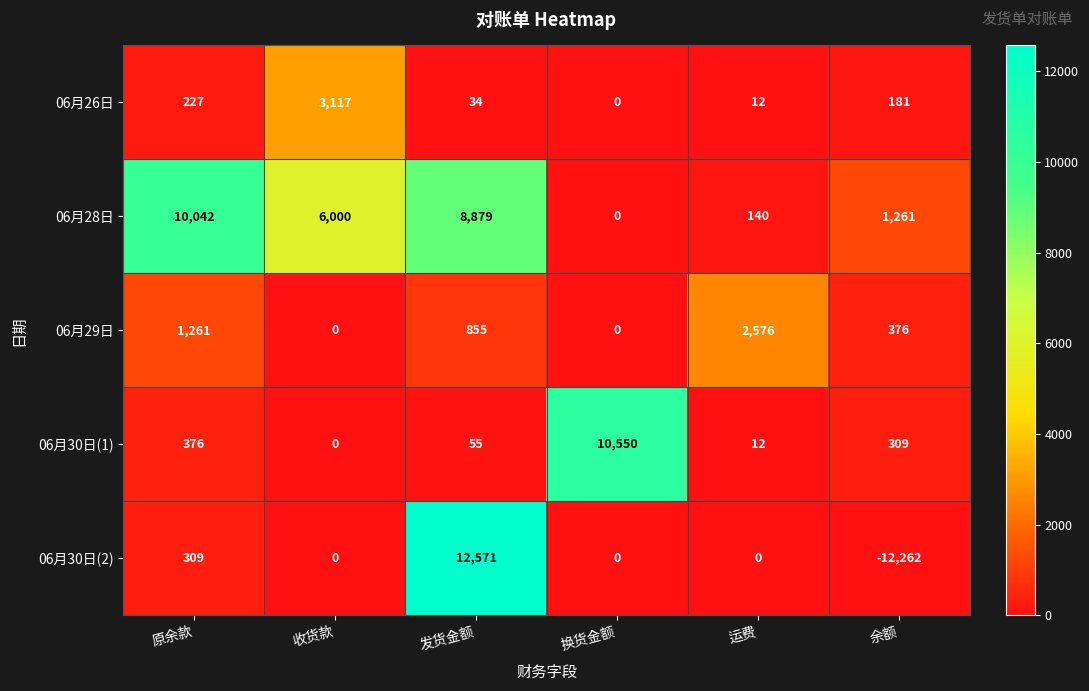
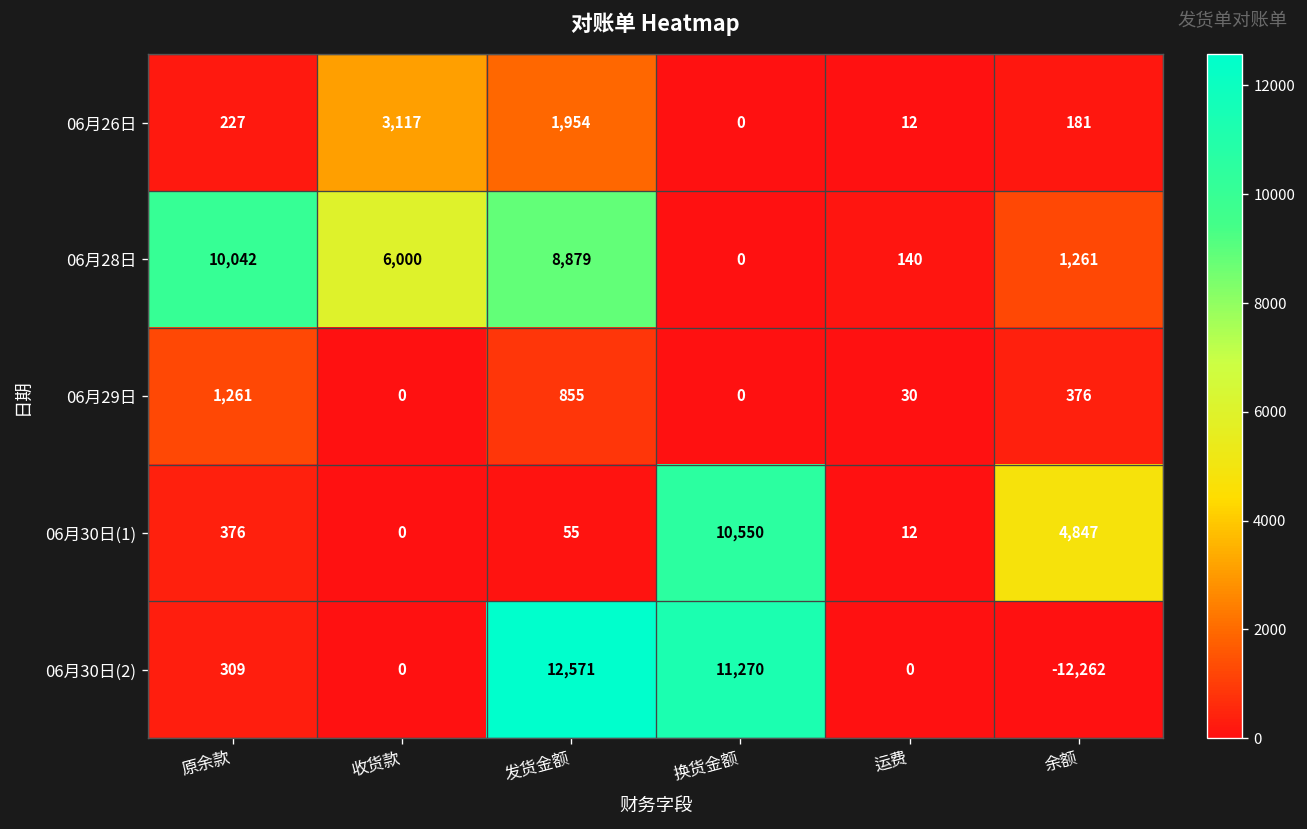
06月26日, 发货金额: 34 -> 1,954
06月29日, 运费: 2,576 -> 30
06月30日(1), 余额: 309 -> 4,847
06月30日(2), 换货金额: 0 -> 11,270
